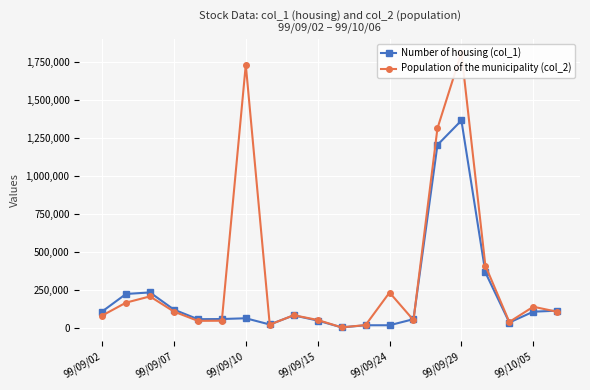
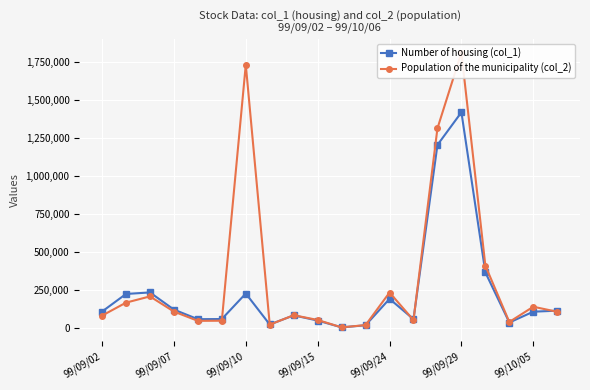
Number of housing (col_1), 99/09/10: 60,000 -> 220,000
Number of housing (col_1), 99/09/24: 20,000 -> 190,000
Number of housing (col_1), 99/09/29: 1,360,000 -> 1,420,000
